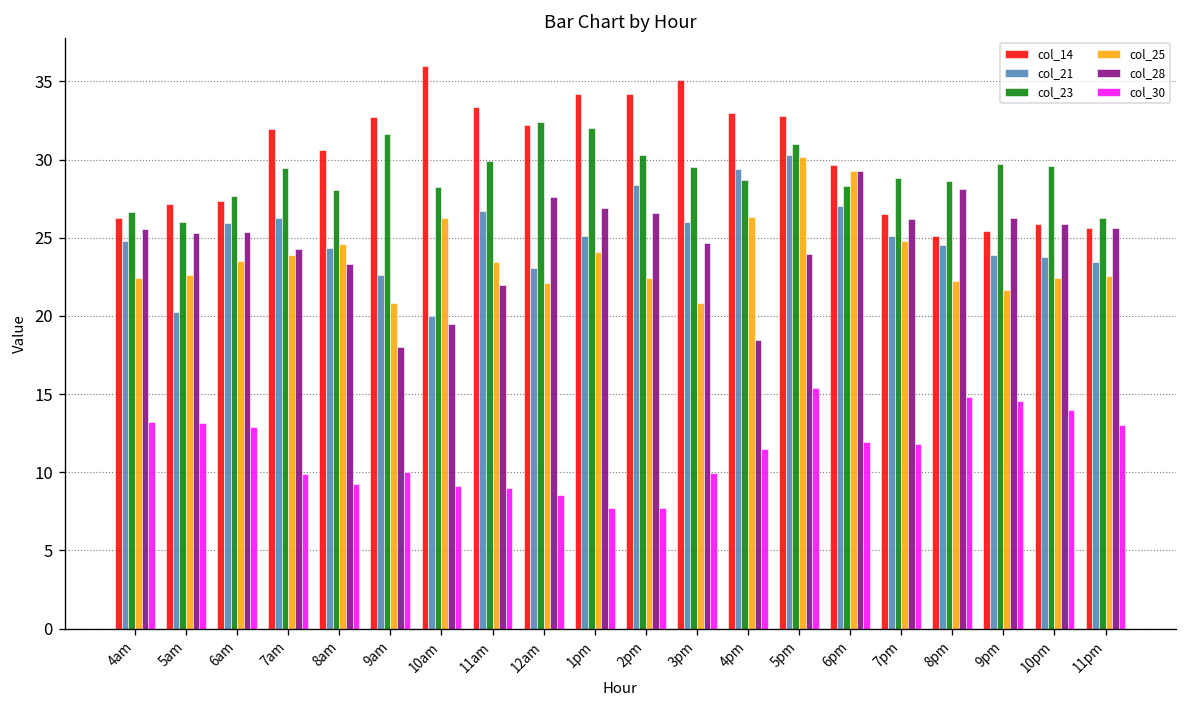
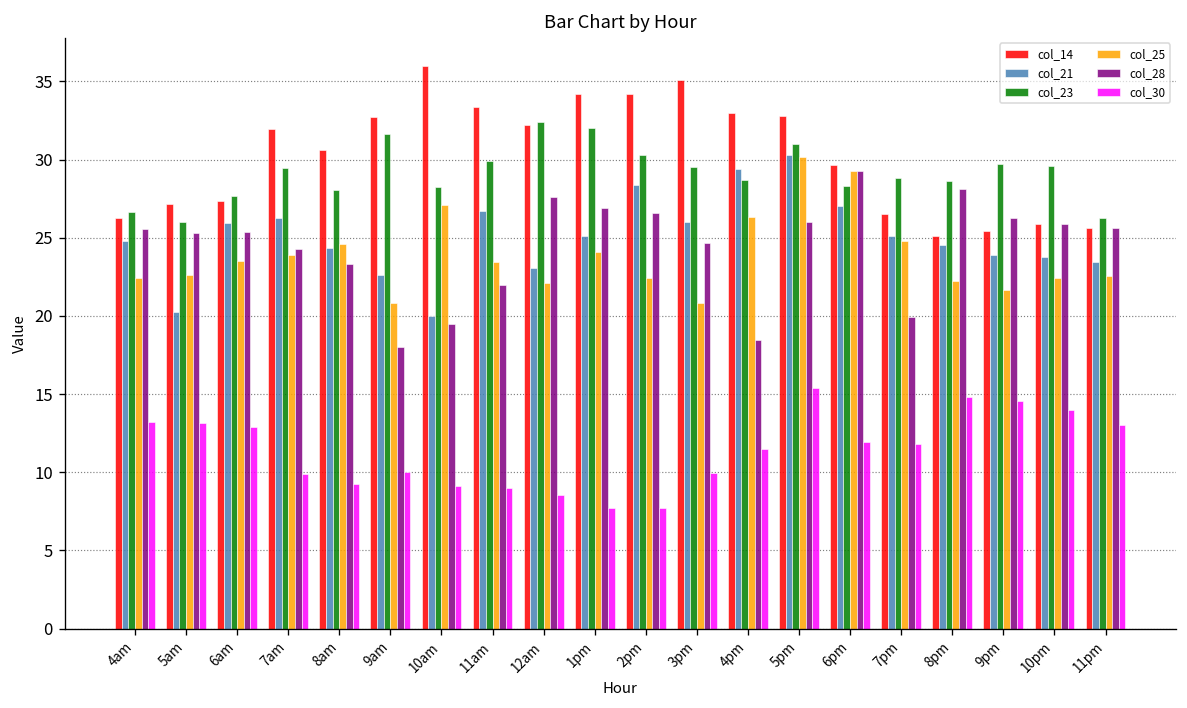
col_25, 10am: 26.3 -> 27.1
col_28, 5pm: 24.0 -> 26.0
col_28, 7pm: 26.2 -> 19.9
